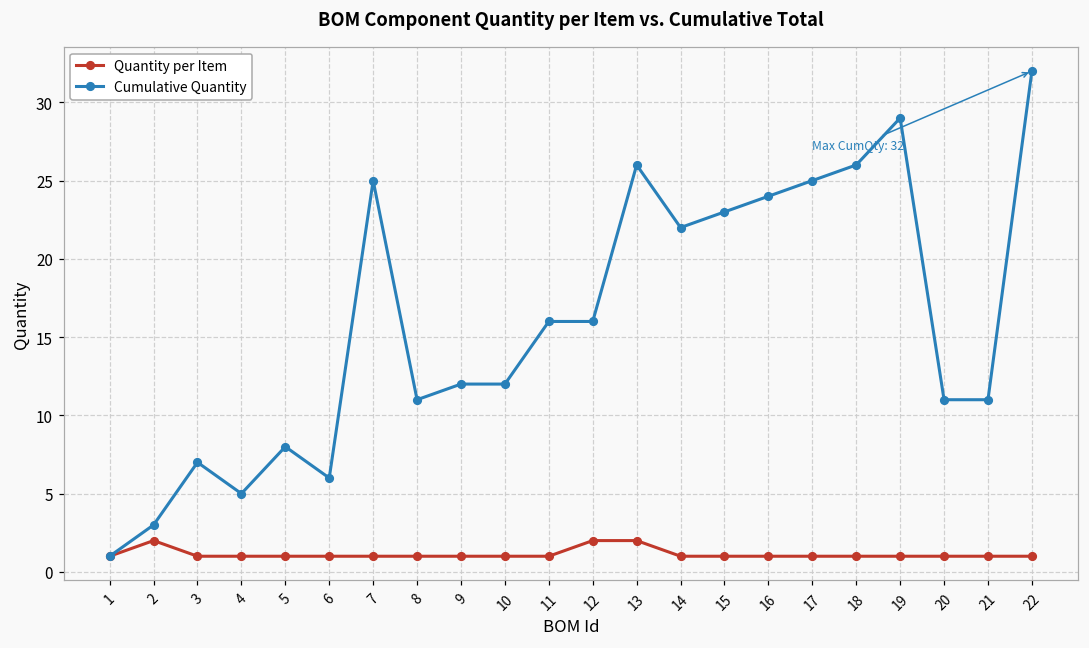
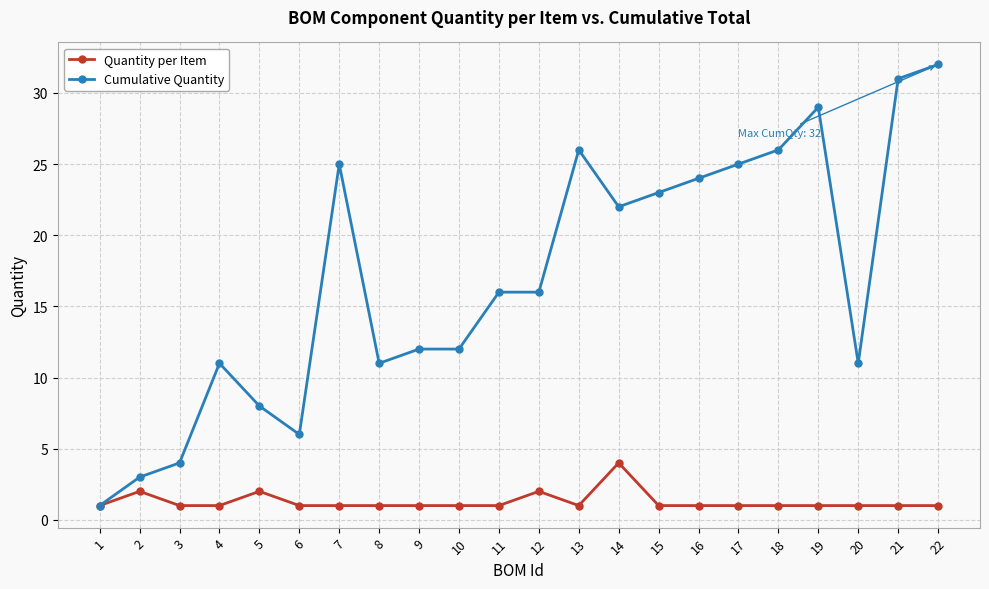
Cumulative Quantity, 3: 7 -> 4
Cumulative Quantity, 4: 5 -> 11
Quantity per Item, 5: 1 -> 2
Quantity per Item, 13: 2 -> 1
Quantity per Item, 14: 1 -> 4
Cumulative Quantity, 21: 11 -> 31
